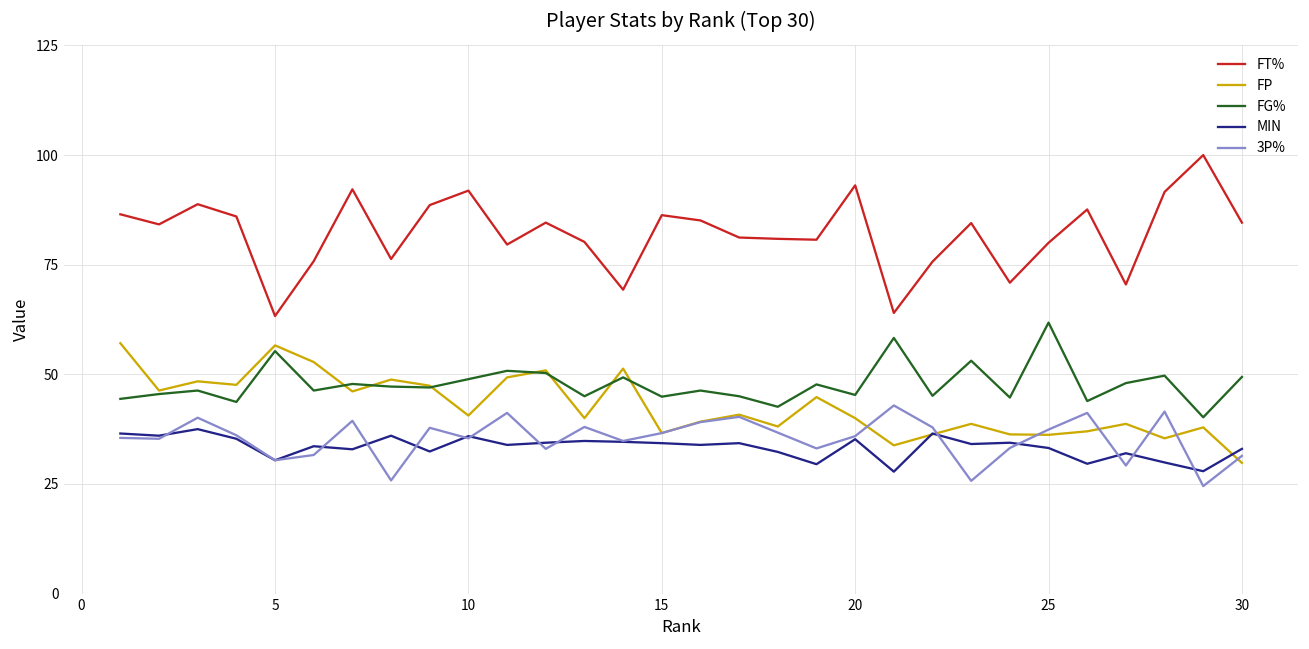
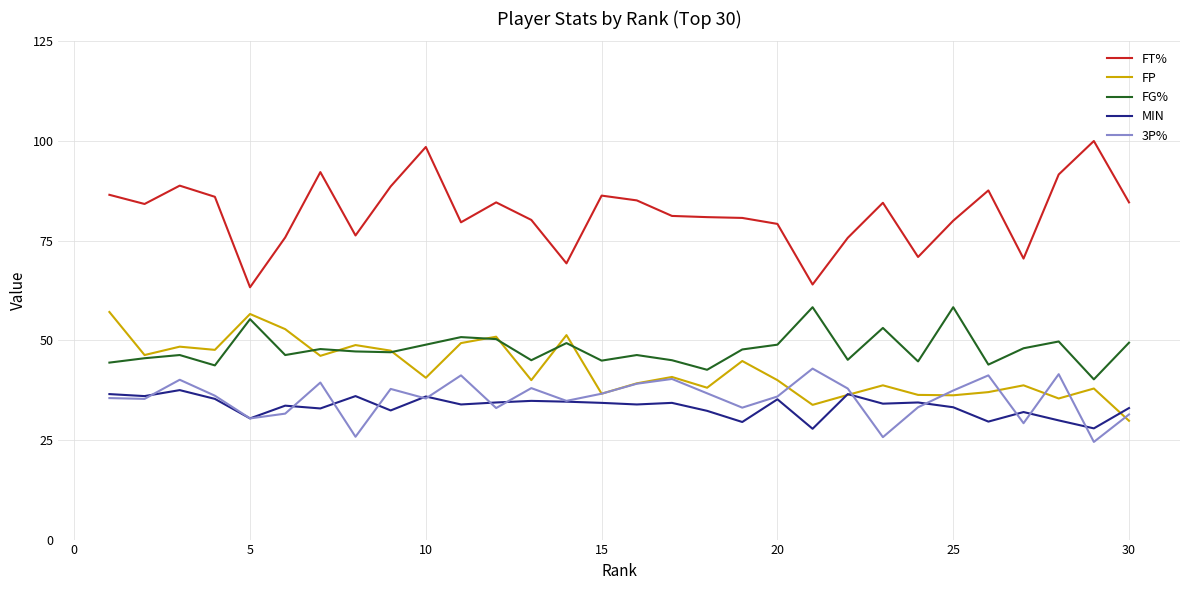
FT%, 10: 92 -> 99
FT%, 20: 93 -> 79
FG%, 20: 45 -> 49
FG%, 25: 62 -> 58
